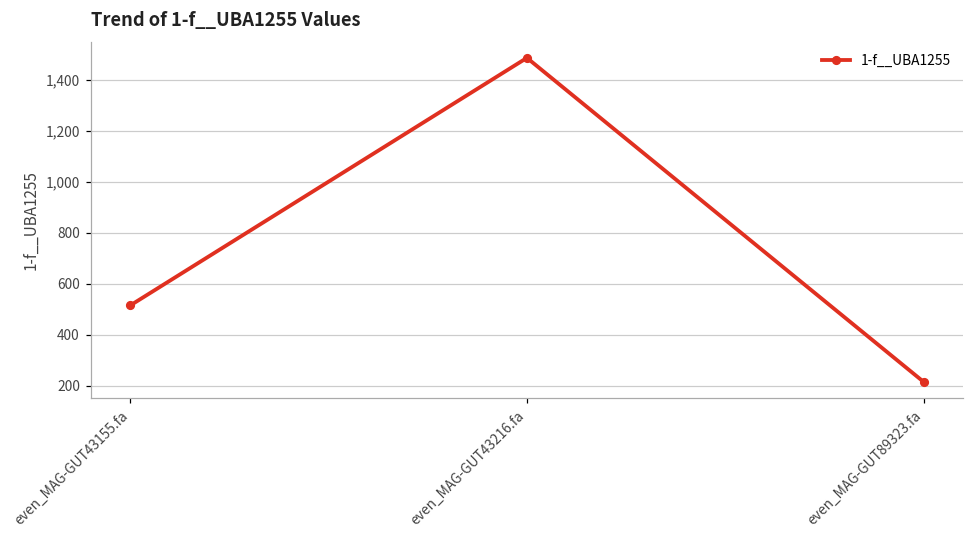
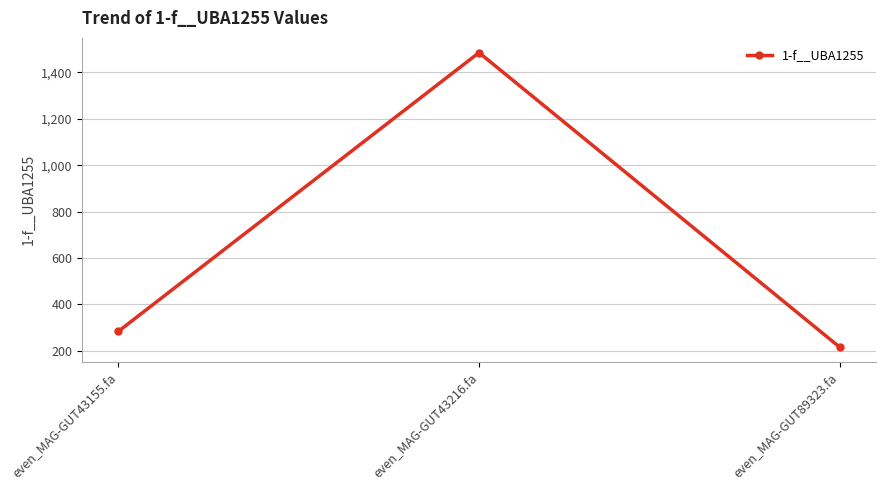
even_MAG-GUT43155.fa: 520 -> 280
